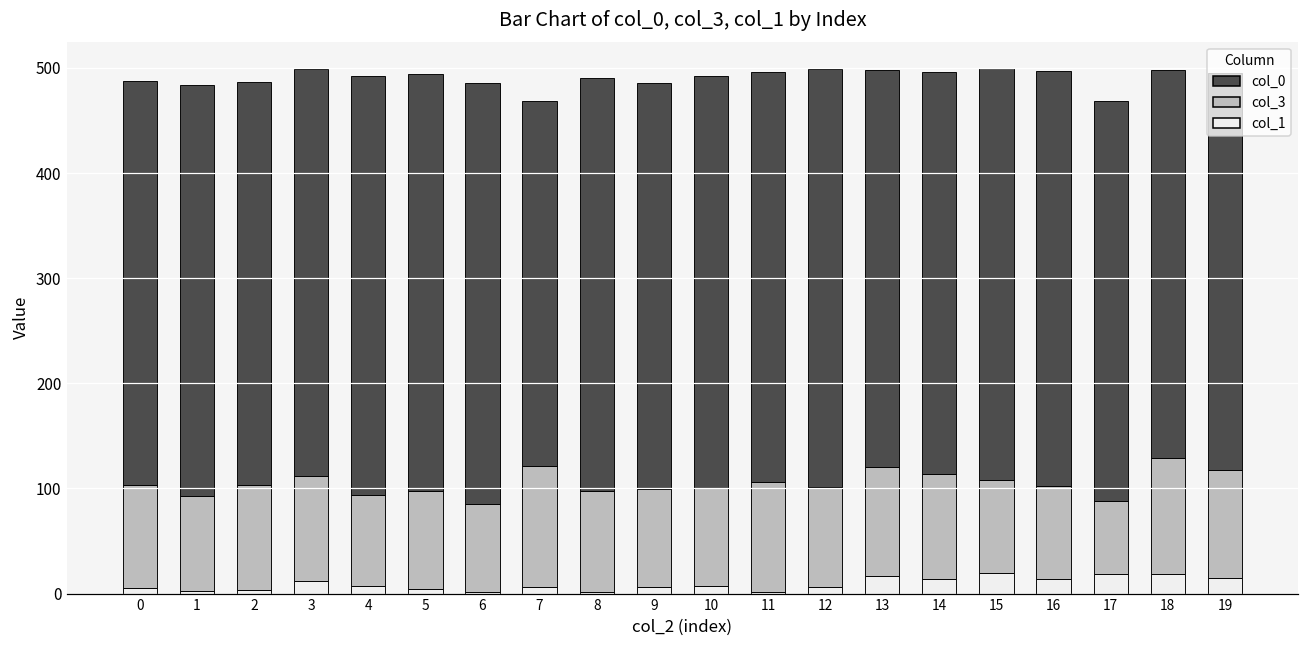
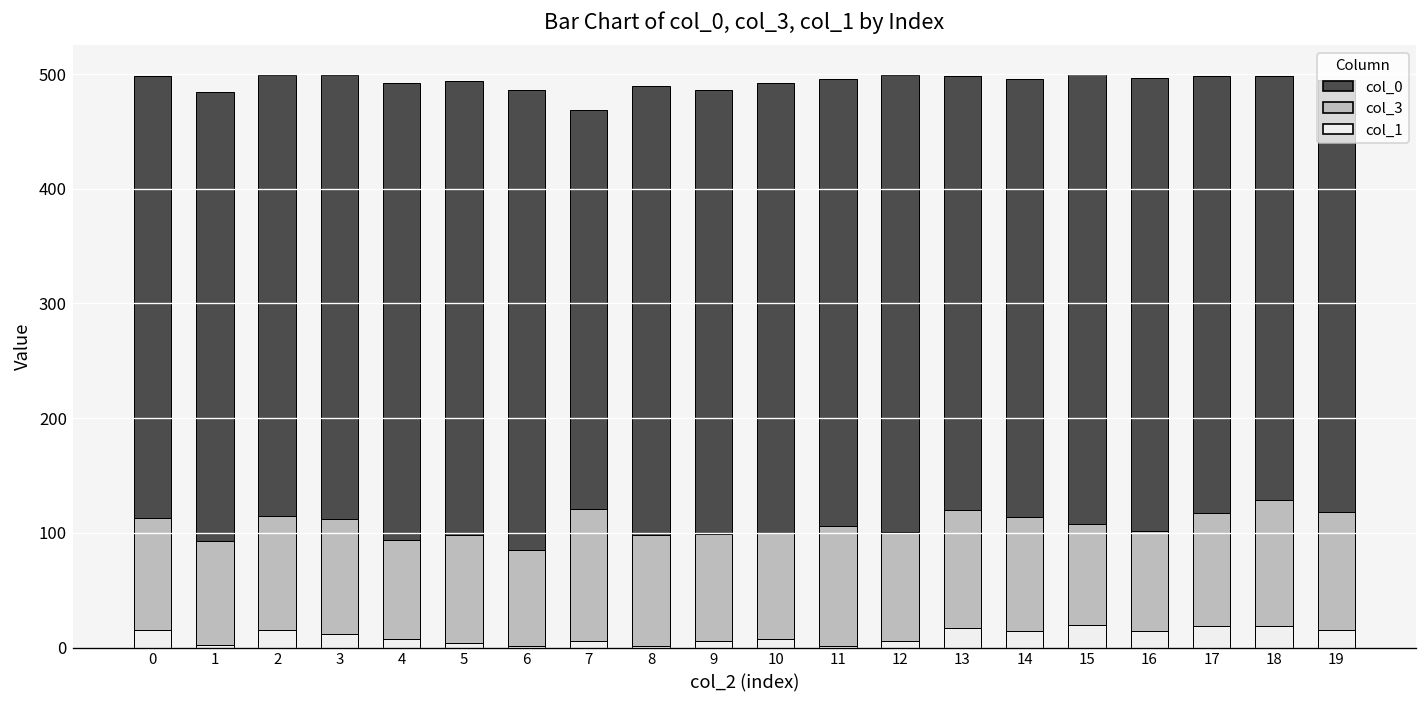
col_1, 0: 10 -> 20
col_1, 2: 0 -> 20
col_3, 17: 70 -> 100
